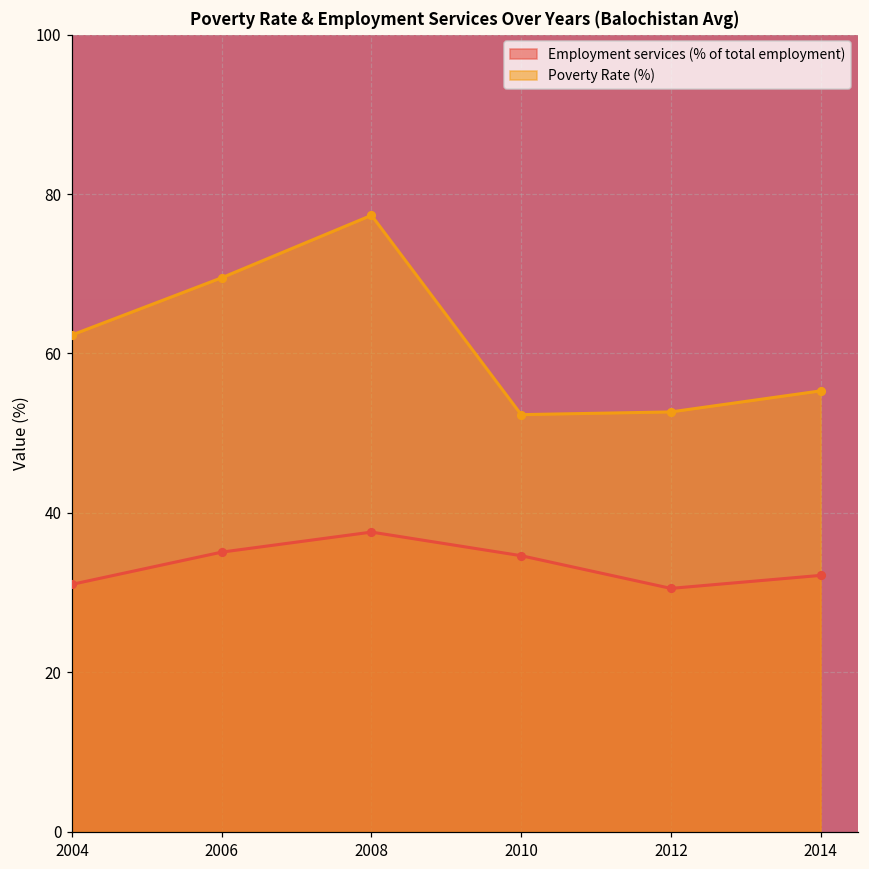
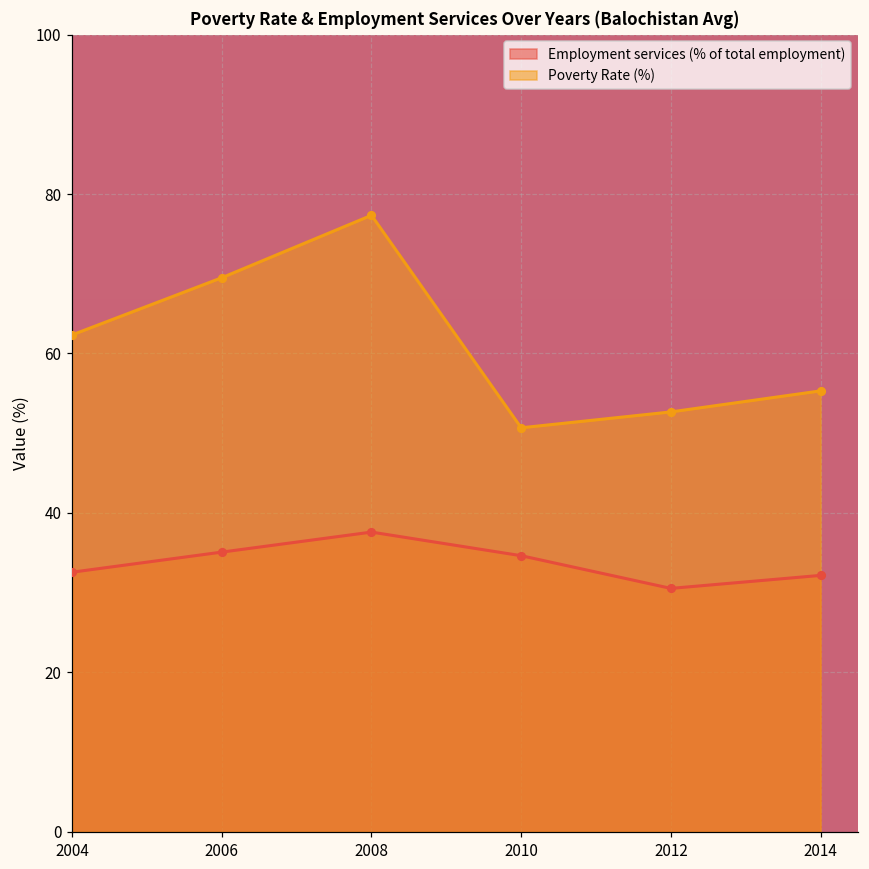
Employment services (% of total employment), 2004: 31 -> 33
Poverty Rate (%), 2010: 52 -> 51
